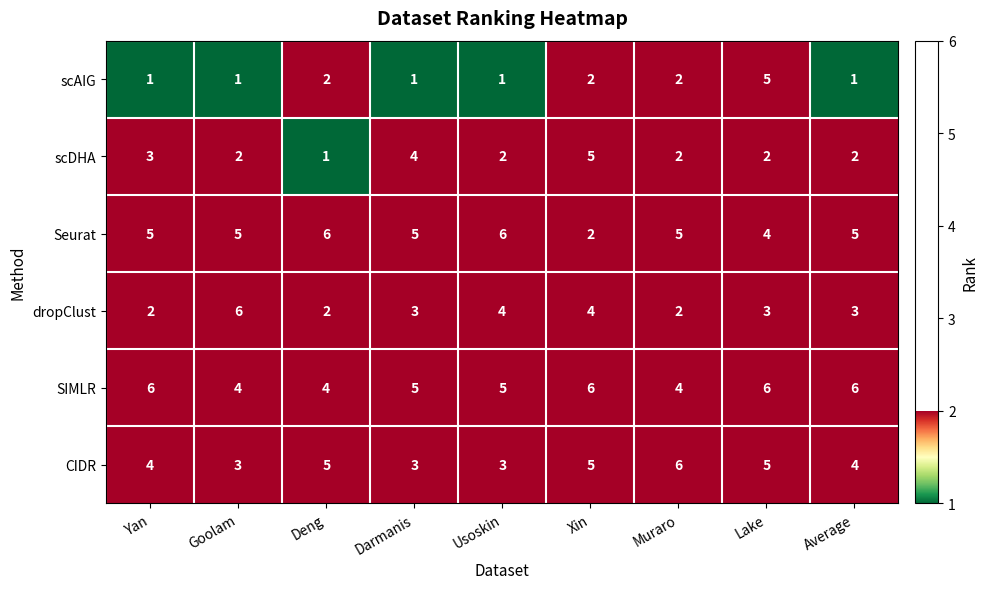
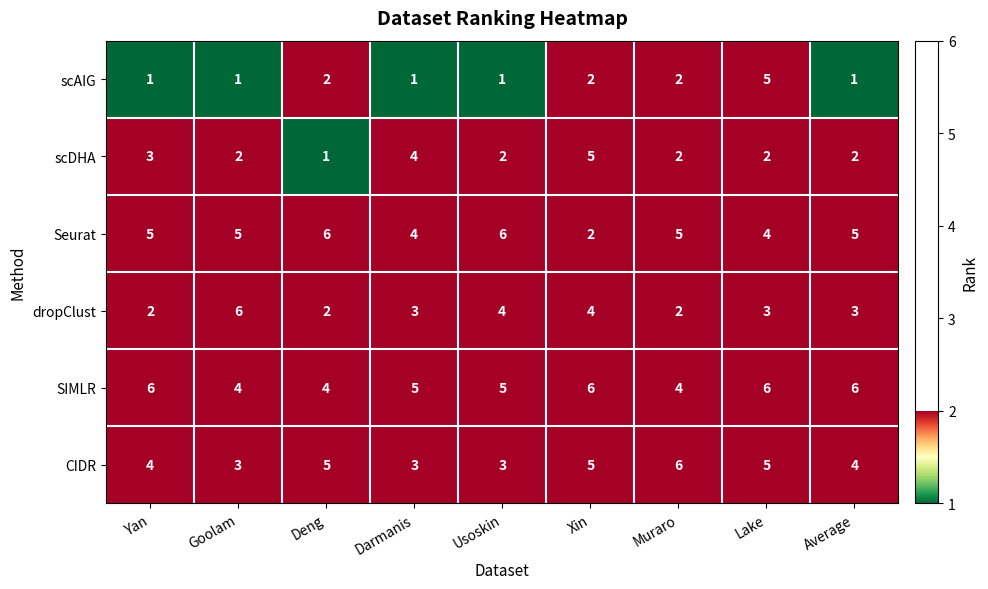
Seurat, Darmanis: 5 -> 4
